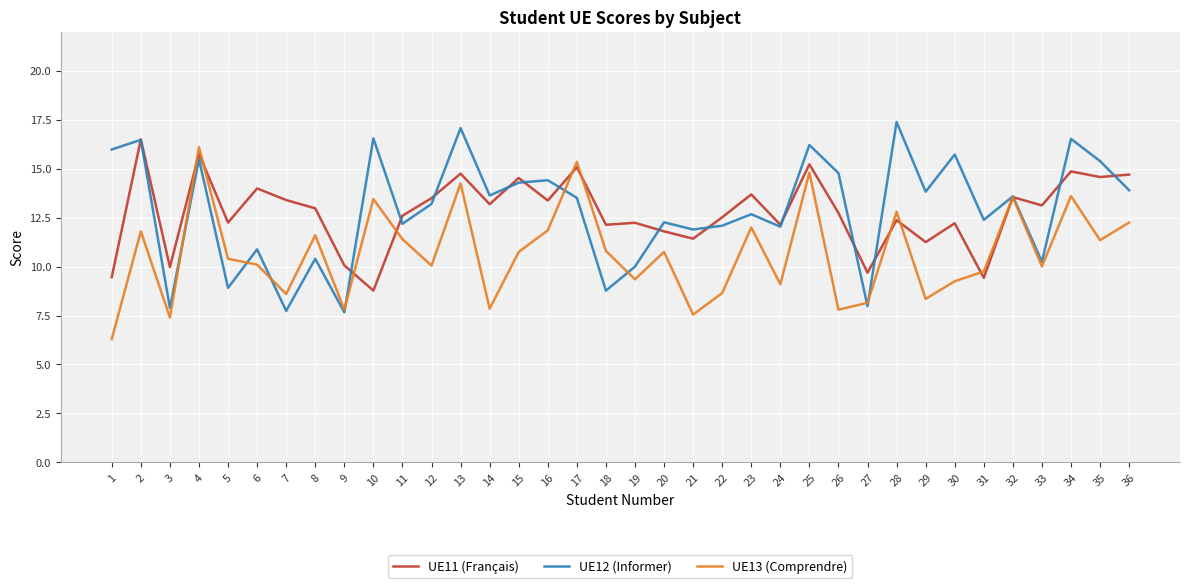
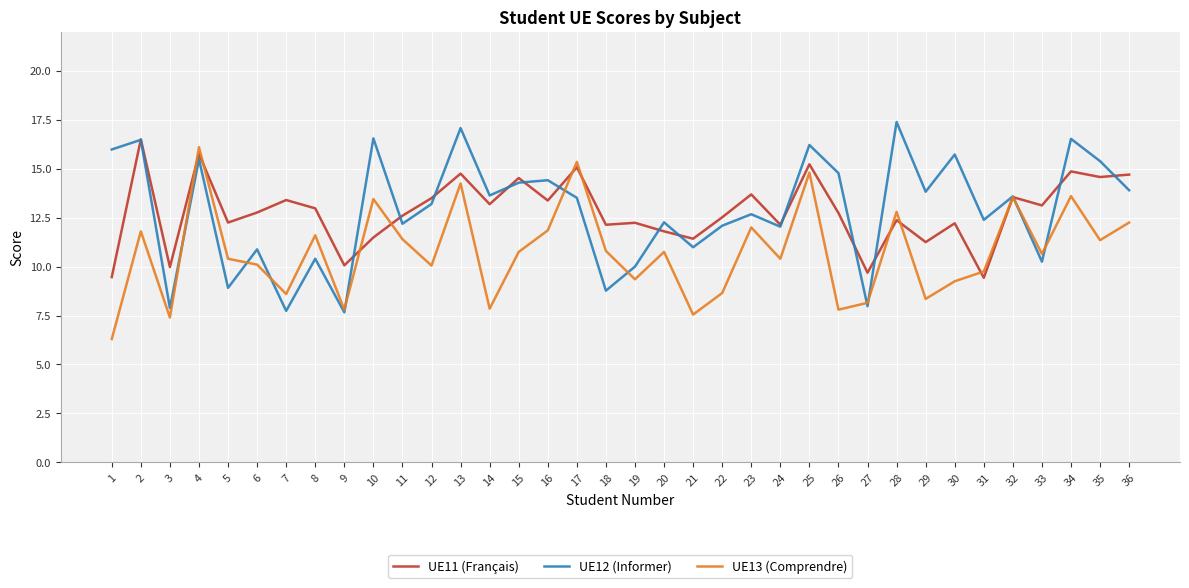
UE11 (Français), 6: 14.0 -> 12.8
UE11 (Français), 10: 8.8 -> 11.5
UE12 (Informer), 21: 11.9 -> 11.0
UE13 (Comprendre), 24: 9.1 -> 10.4
UE13 (Comprendre), 33: 10.0 -> 10.7
